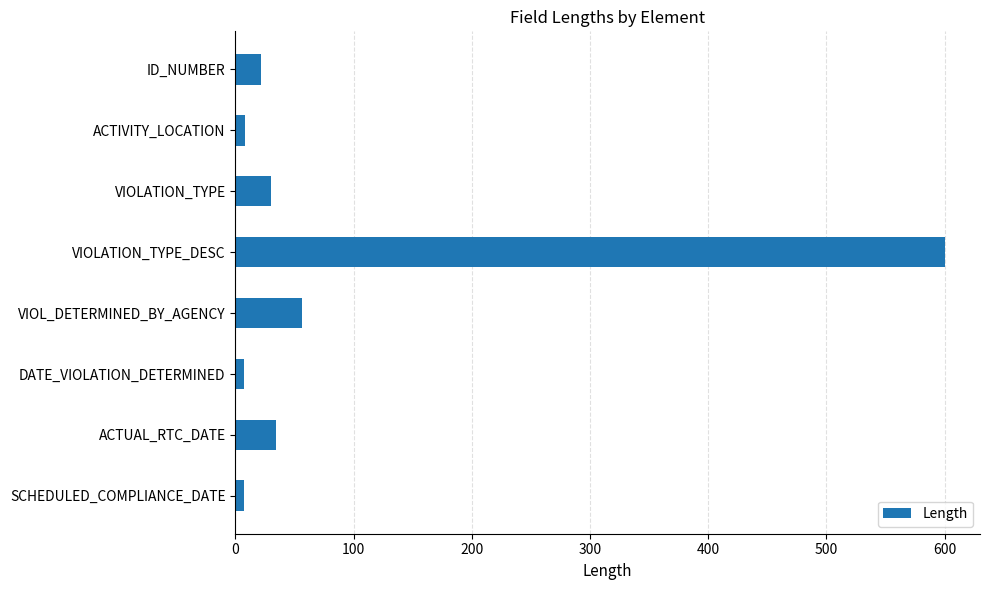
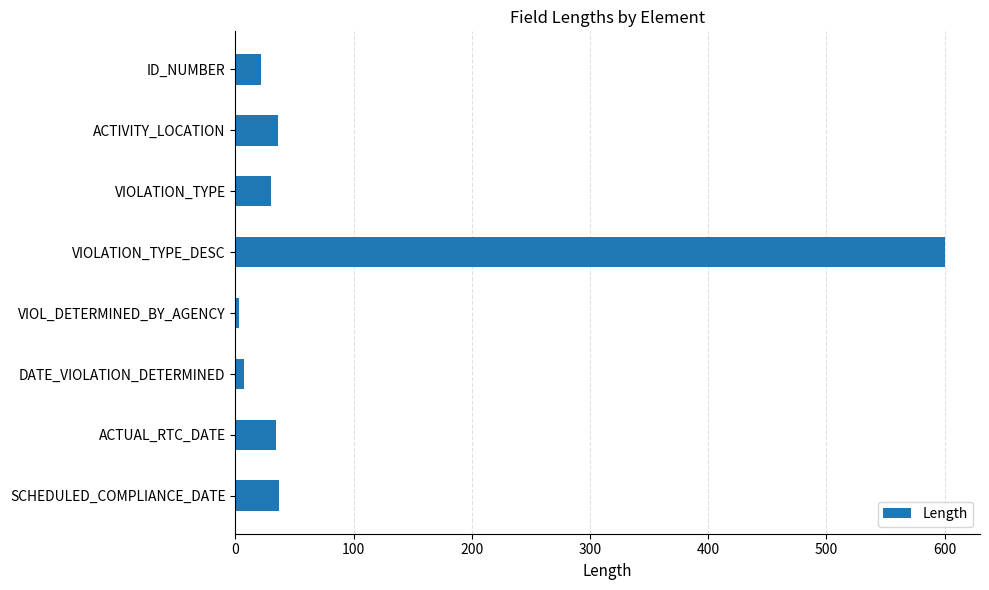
ACTIVITY_LOCATION: 8 -> 36
VIOL_DETERMINED_BY_AGENCY: 56 -> 3
SCHEDULED_COMPLIANCE_DATE: 7 -> 37
